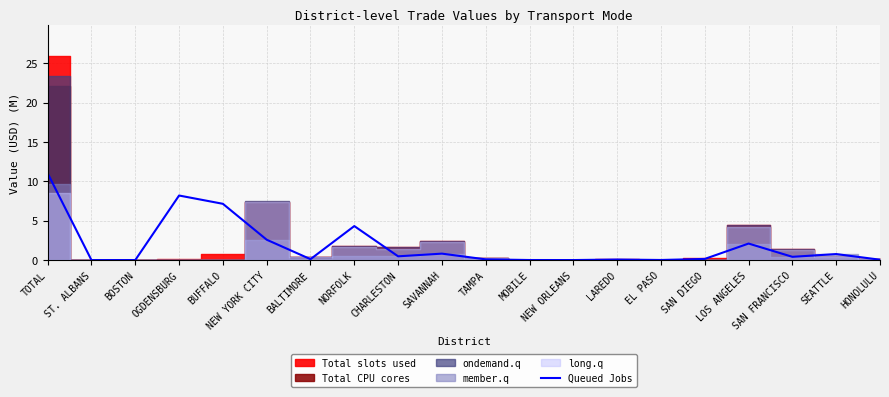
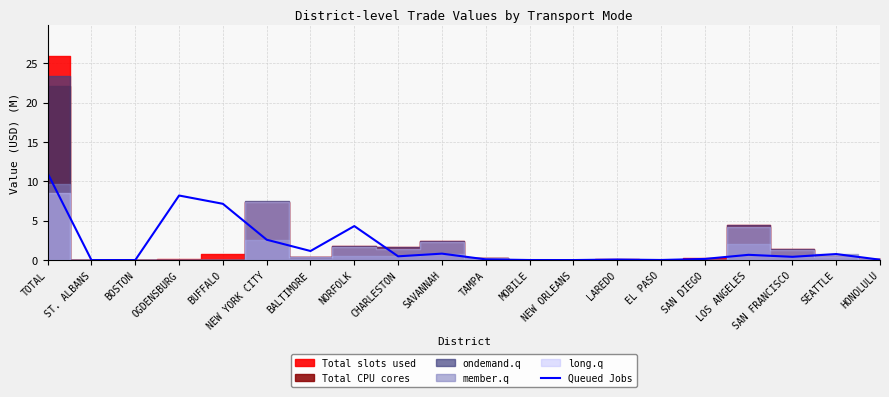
Queued Jobs, BALTIMORE: 0 -> 1
Queued Jobs, LOS ANGELES: 2 -> 1
